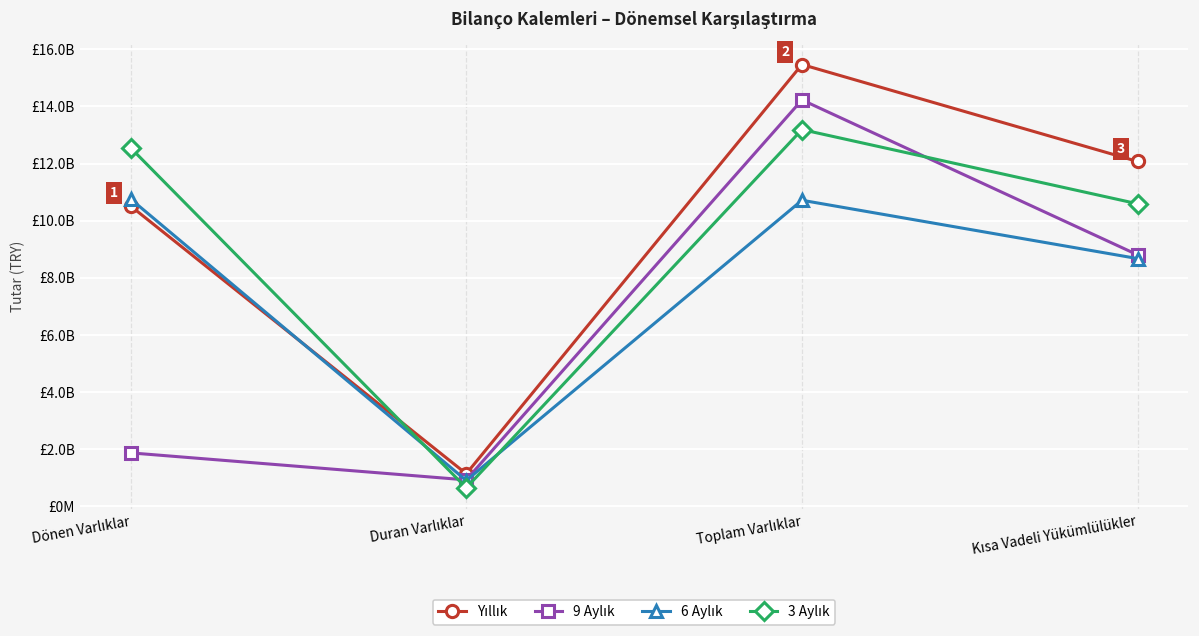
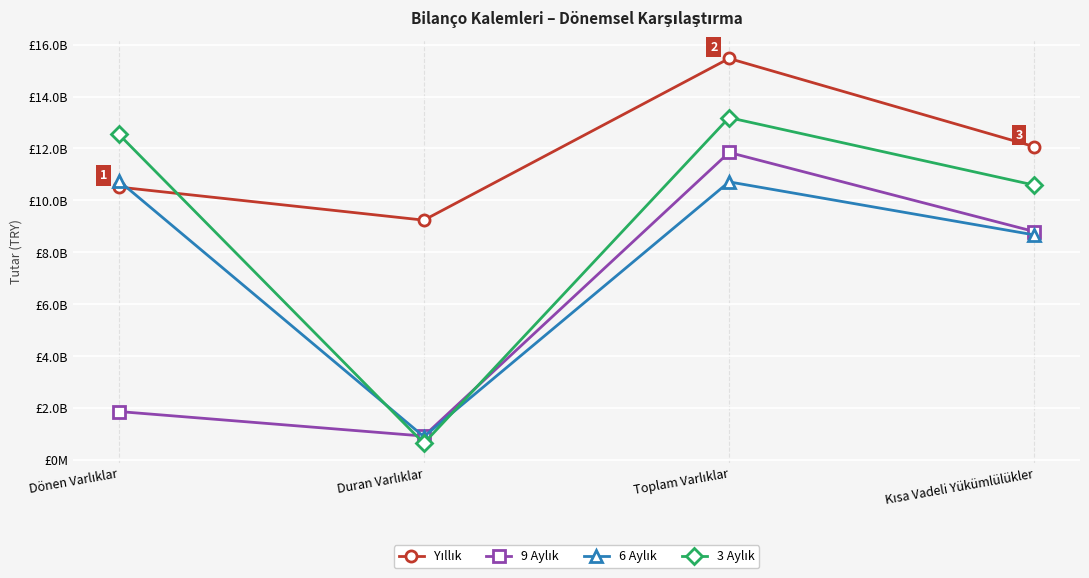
Yıllık, Duran Varlıklar: £1100000000 -> £9200000000
9 Aylık, Toplam Varlıklar: £14200000000 -> £11800000000
